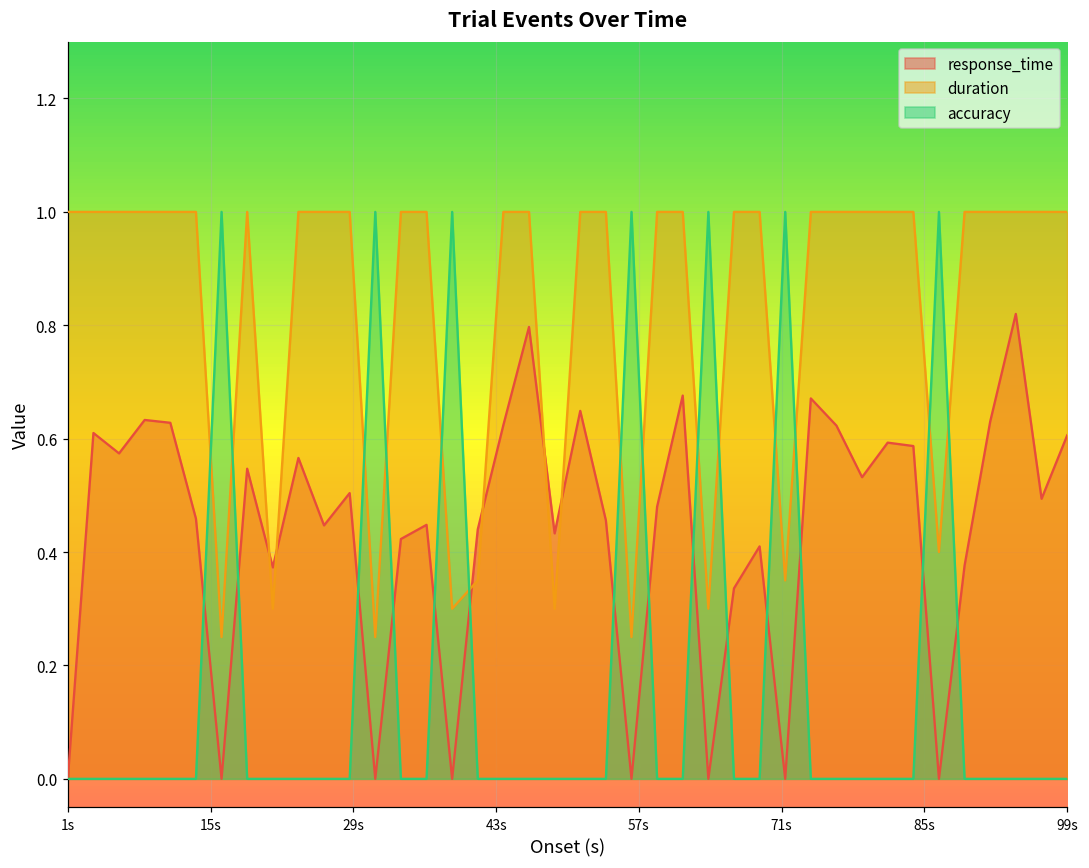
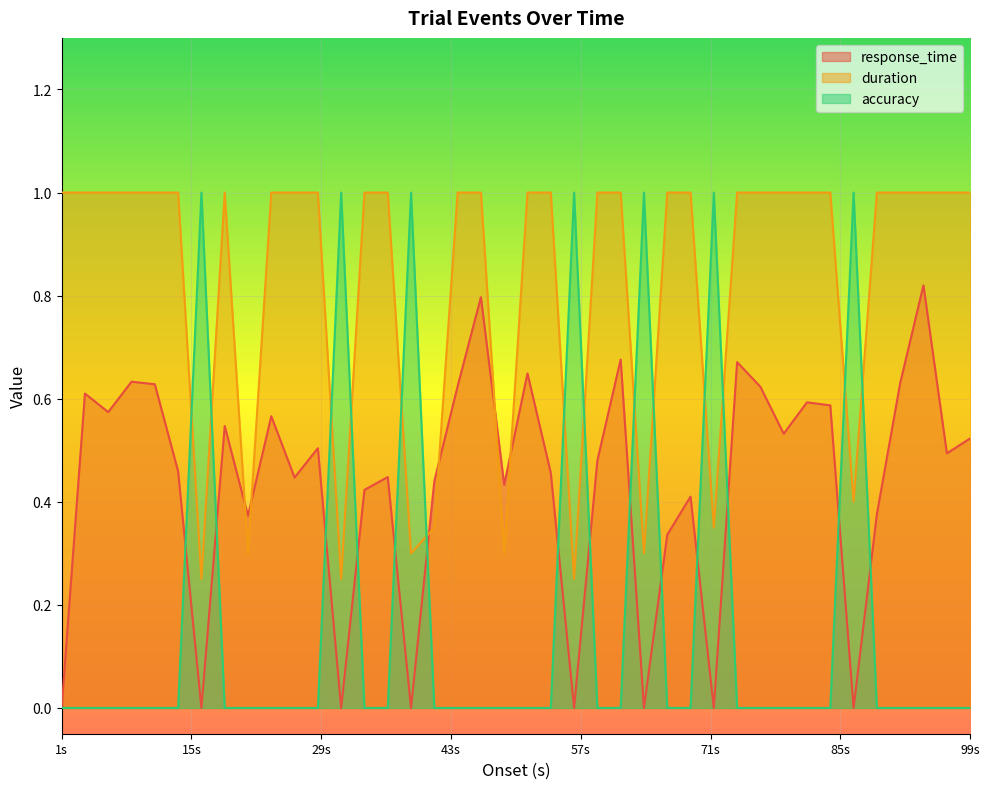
response_time, 99s: 0.61 -> 0.52
